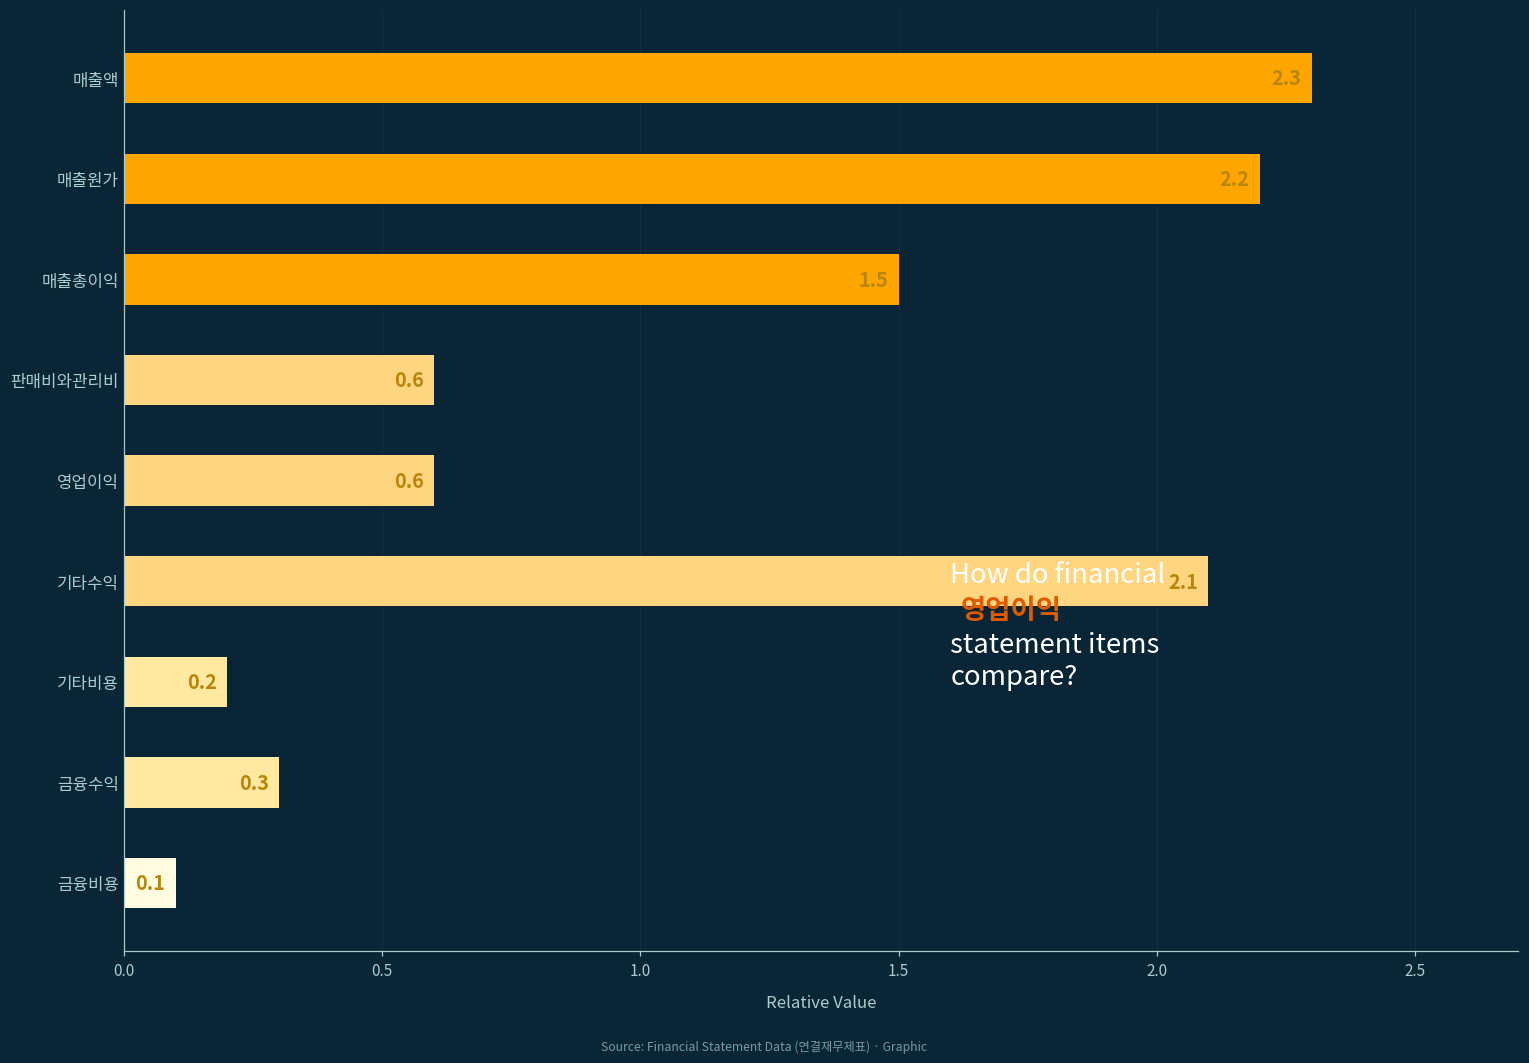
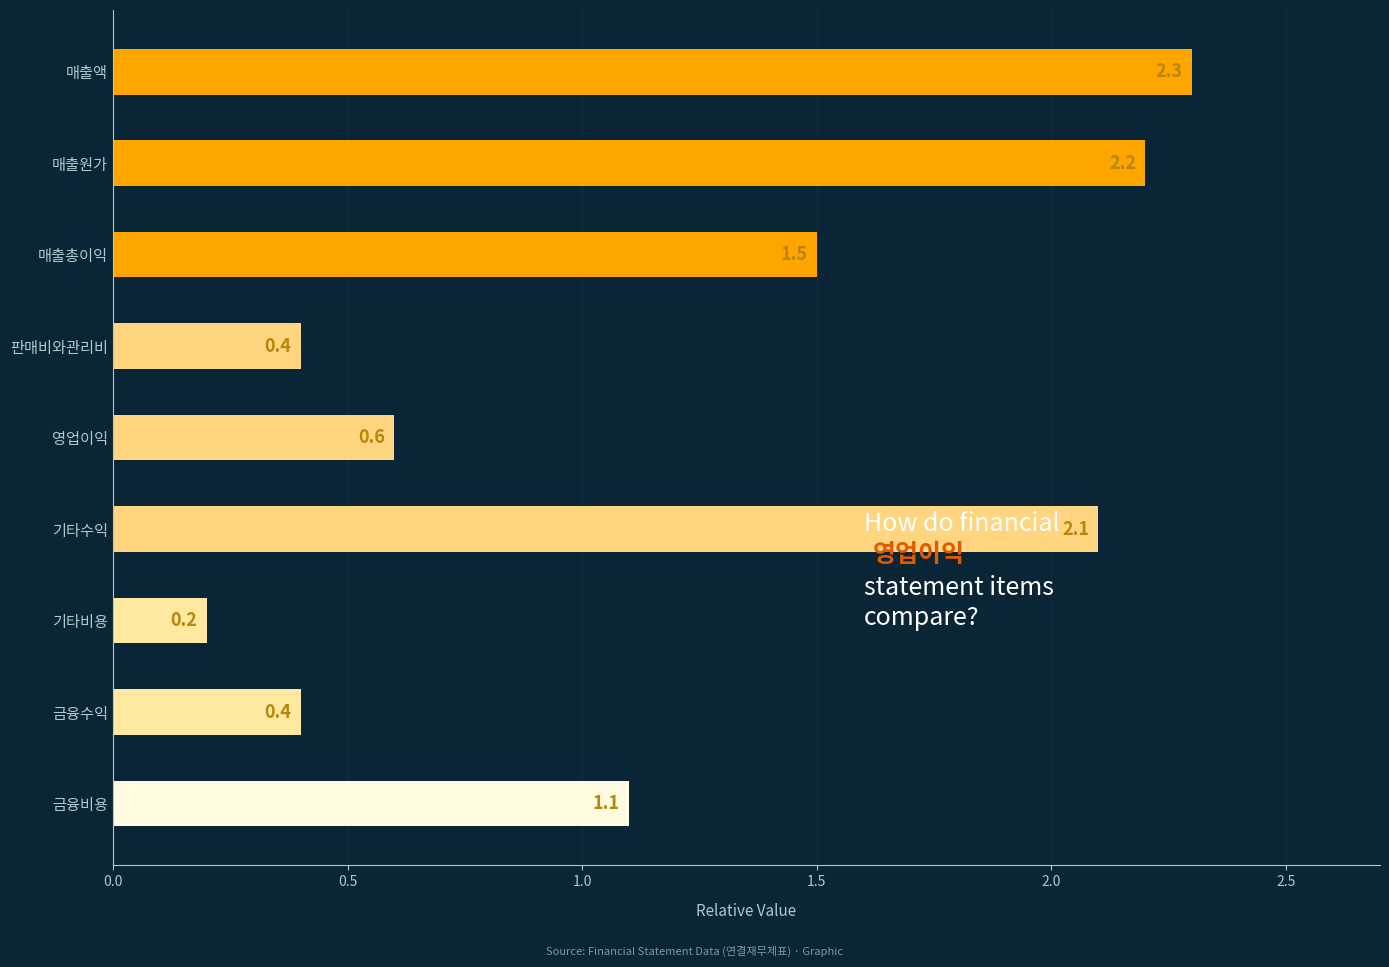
판매비와관리비: 0.6 -> 0.4
금융수익: 0.3 -> 0.4
금융비용: 0.1 -> 1.1
